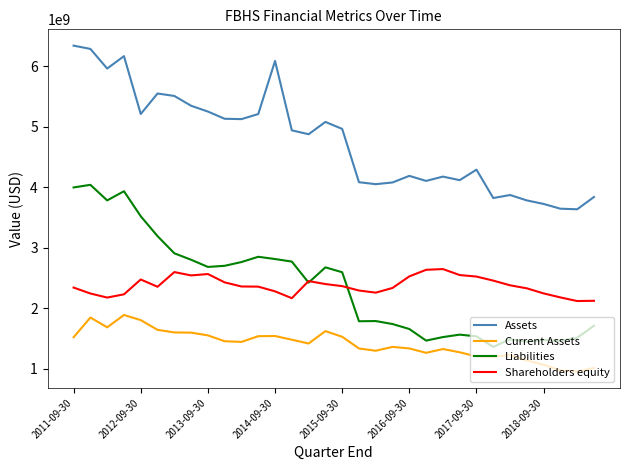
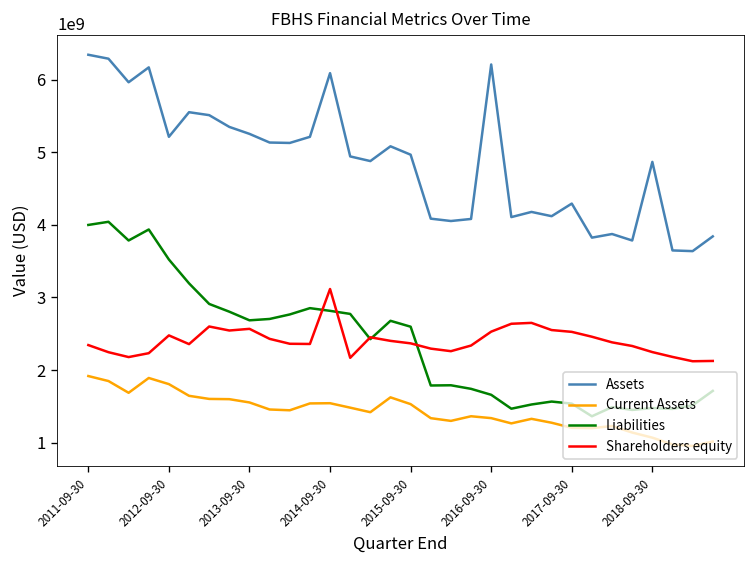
Current Assets, 2011-09-30: 1500000000 -> 1900000000
Shareholders equity, 2014-09-30: 2300000000 -> 3100000000
Assets, 2016-09-30: 4200000000 -> 6200000000
Assets, 2018-09-30: 3700000000 -> 4900000000
